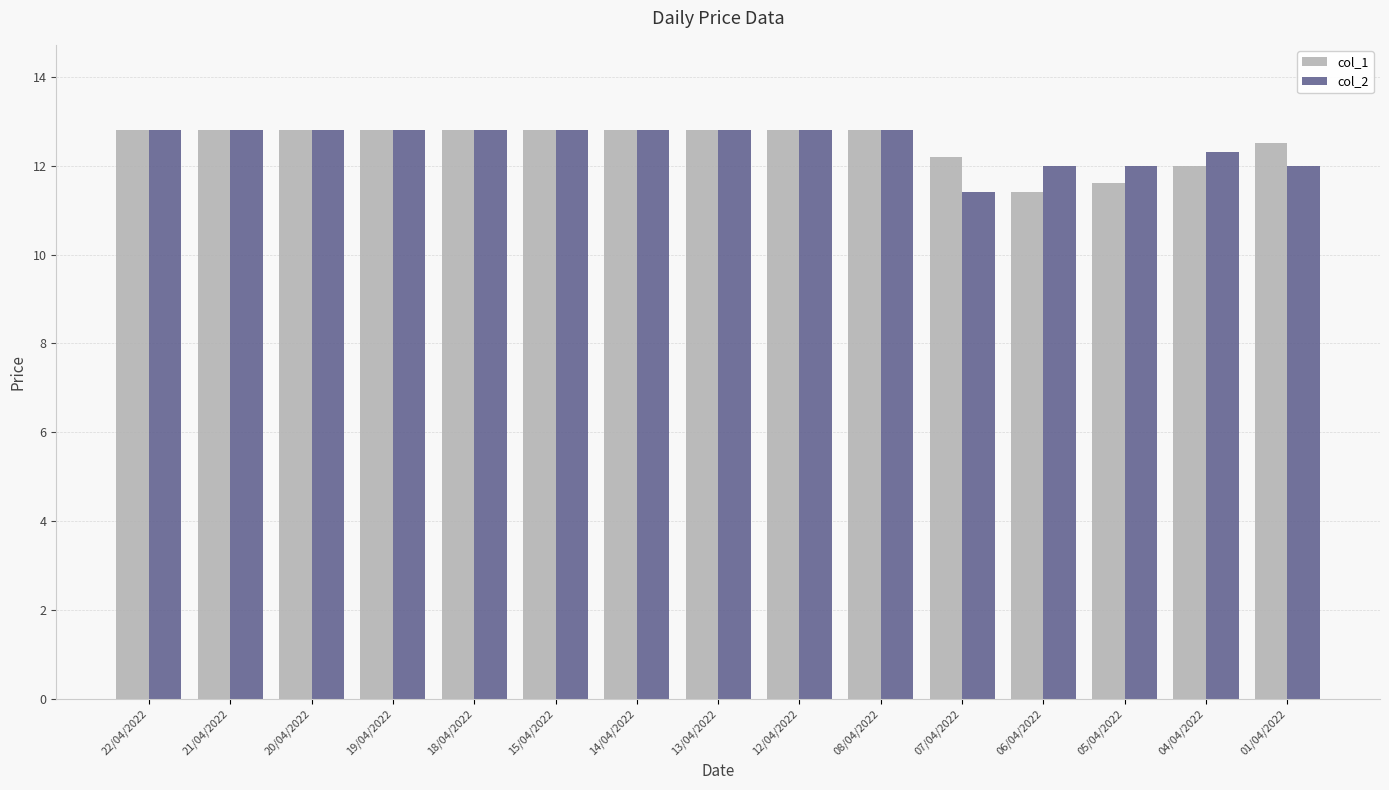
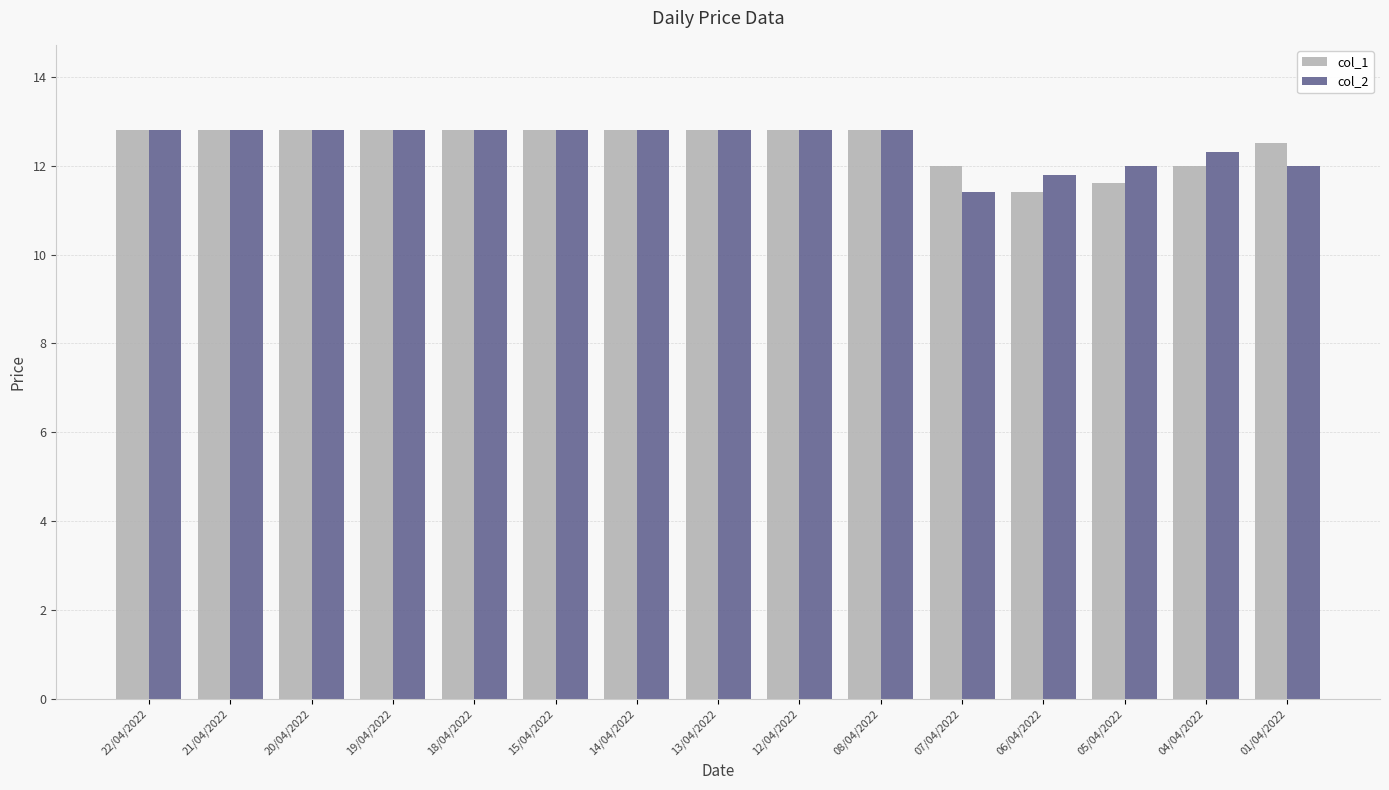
col_1, 07/04/2022: 12.2 -> 12.0
col_2, 06/04/2022: 12.0 -> 11.8
